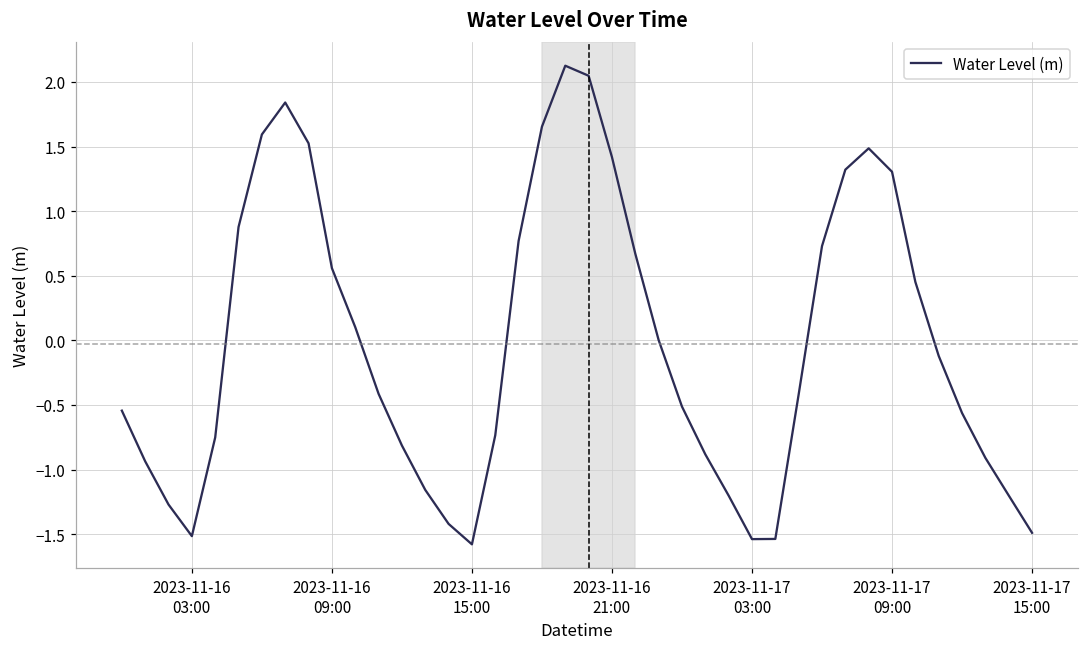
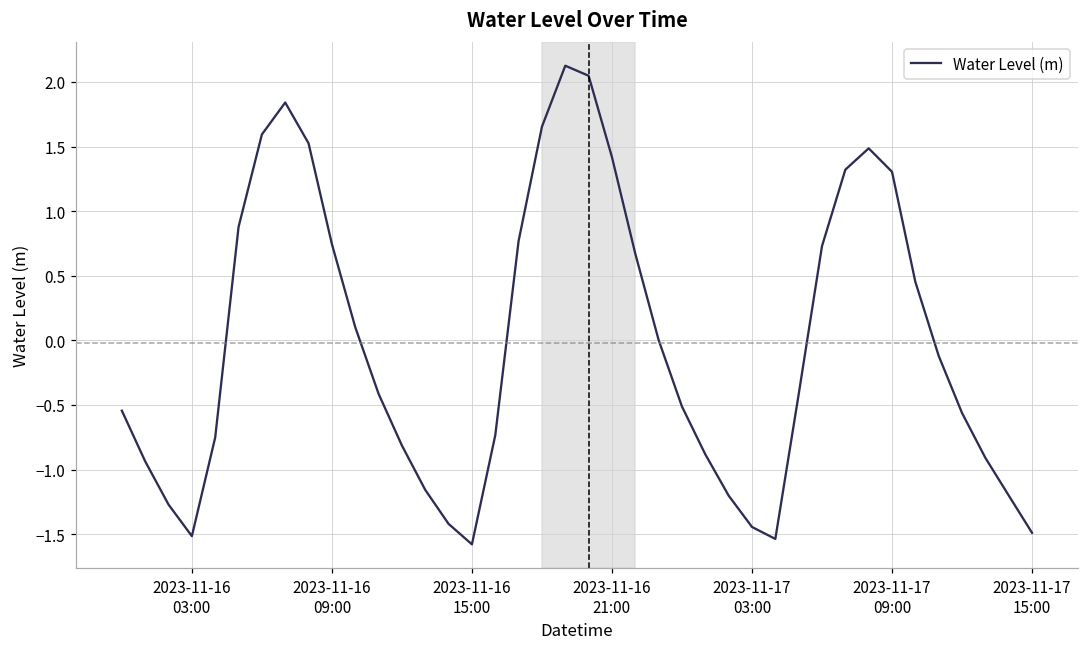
2023-11-16 09:00: 0.56 -> 0.74
2023-11-17 03:00: -1.54 -> -1.44
